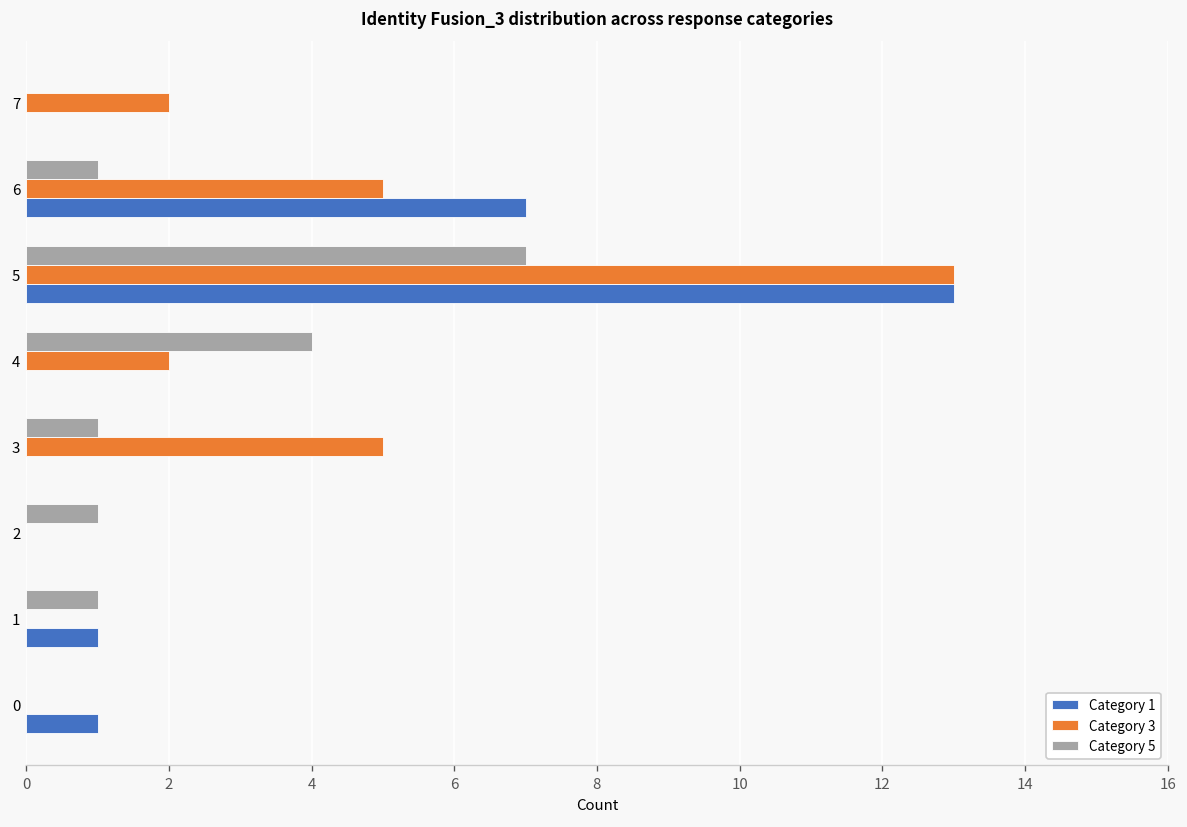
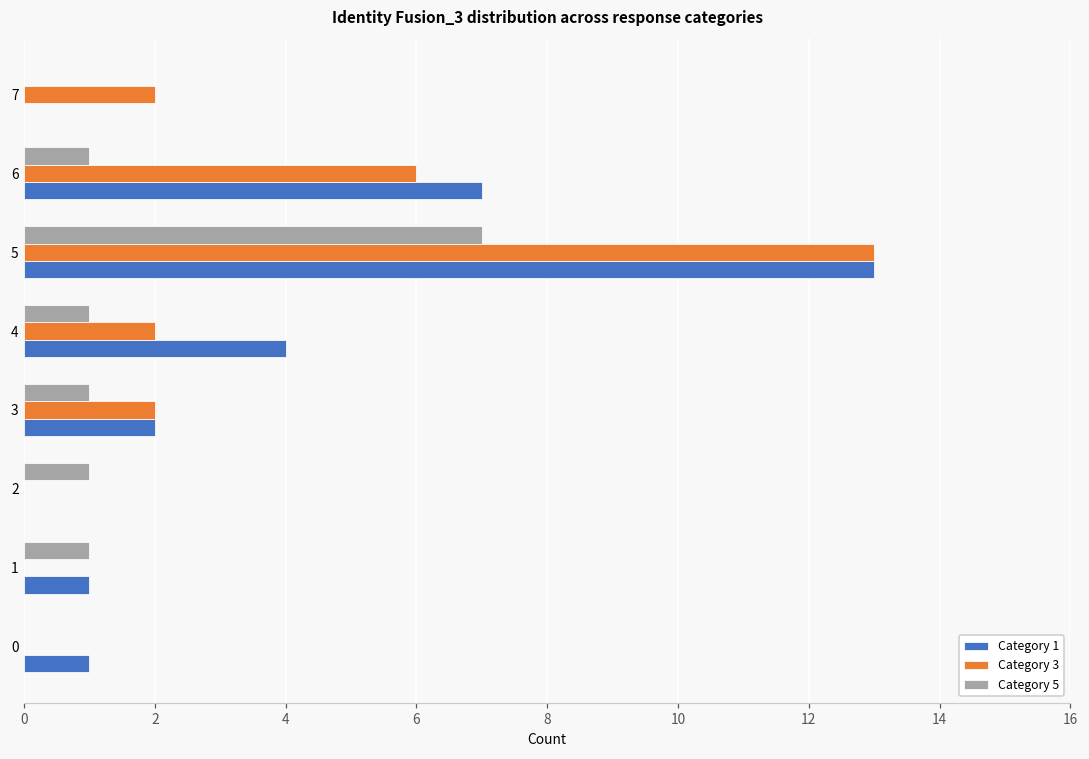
Category 3, 6: 5 -> 6
Category 5, 4: 4 -> 1
Category 1, 4: 0 -> 4
Category 3, 3: 5 -> 2
Category 1, 3: 0 -> 2
